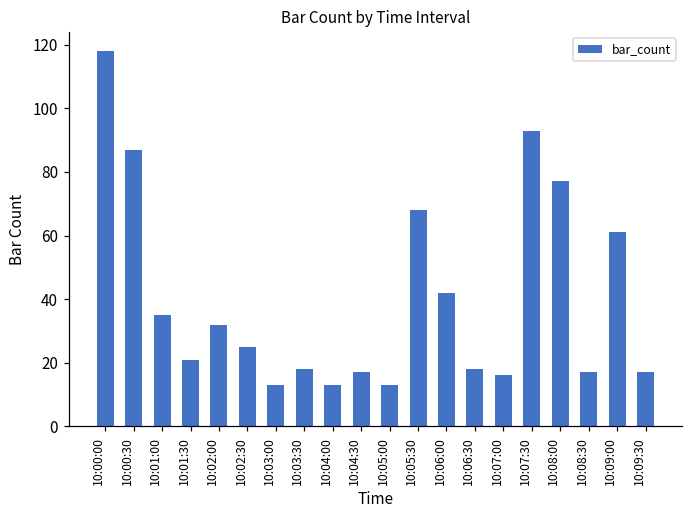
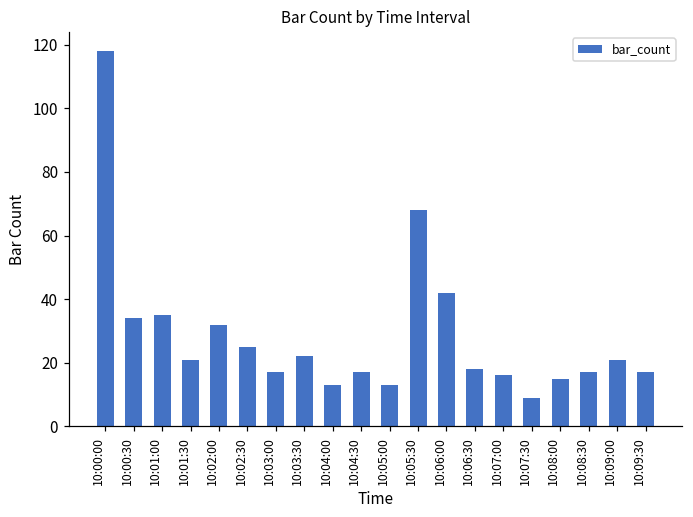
10:00:30: 87 -> 34
10:03:00: 13 -> 17
10:03:30: 18 -> 22
10:07:30: 93 -> 9
10:08:00: 77 -> 15
10:09:00: 61 -> 21
